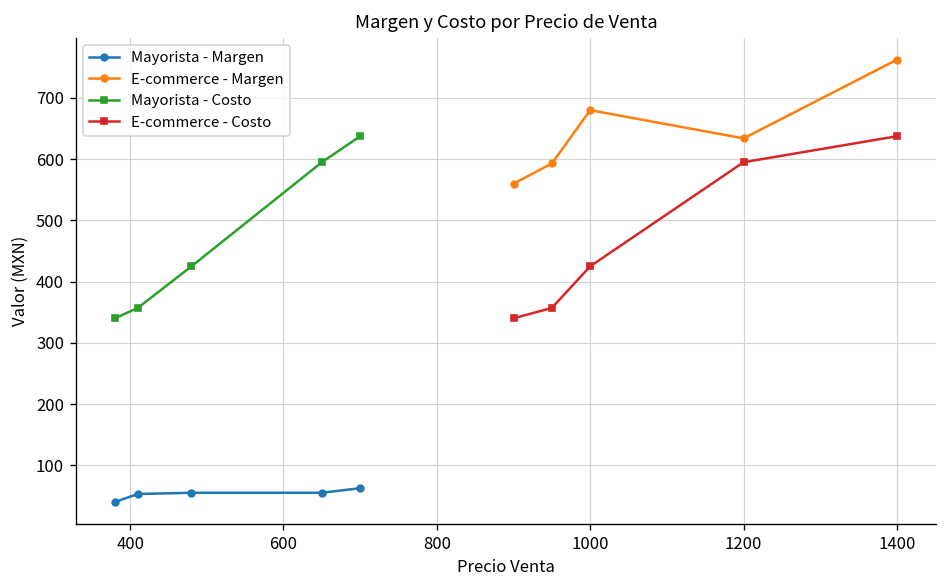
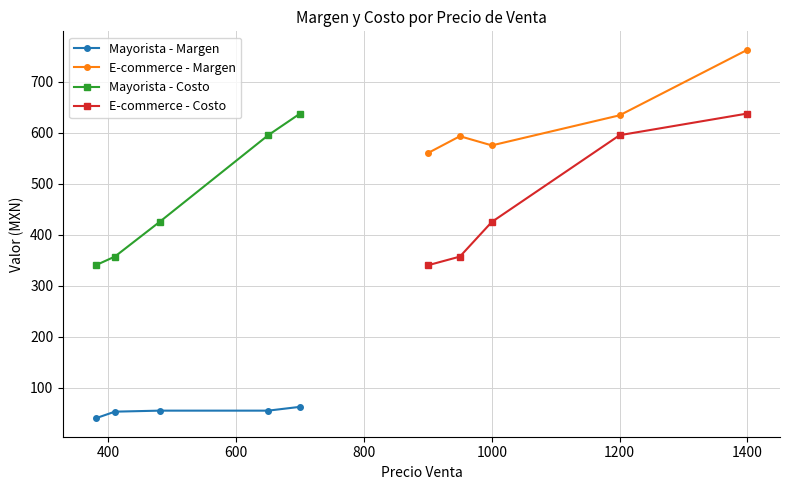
E-commerce - Margen, 1000: 680 -> 580
